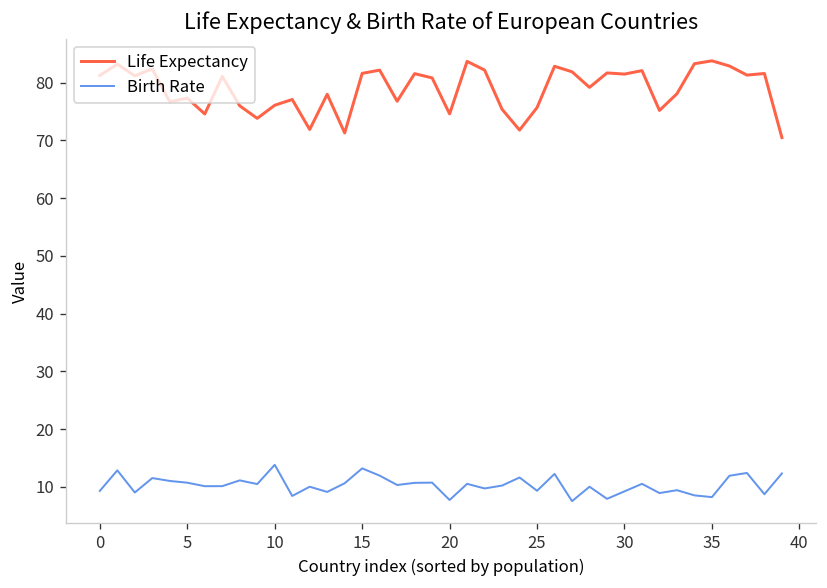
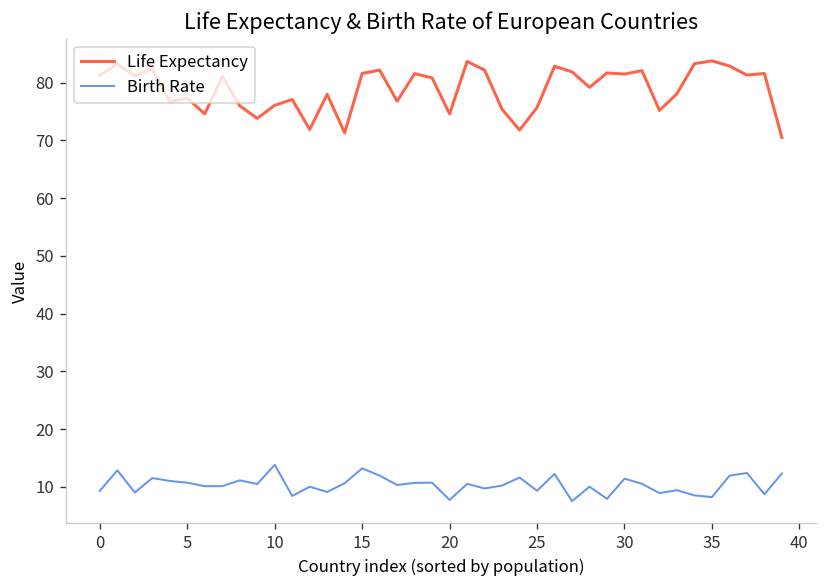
Birth Rate, 30: 9 -> 11
